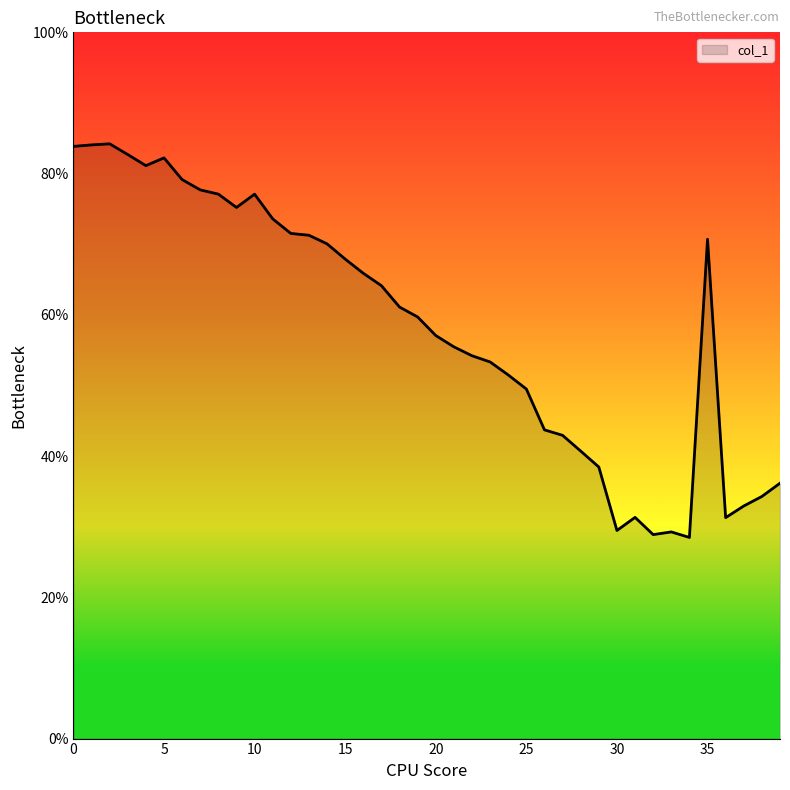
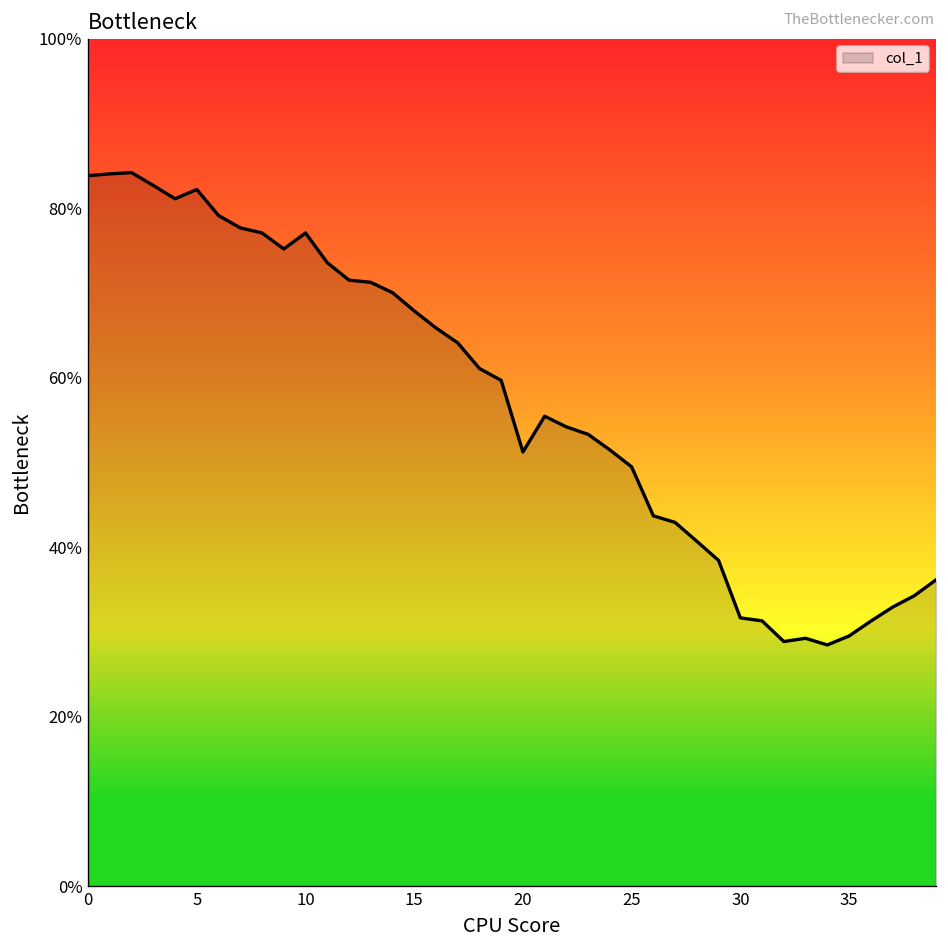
20: 57% -> 51%
30: 29% -> 32%
35: 71% -> 30%
